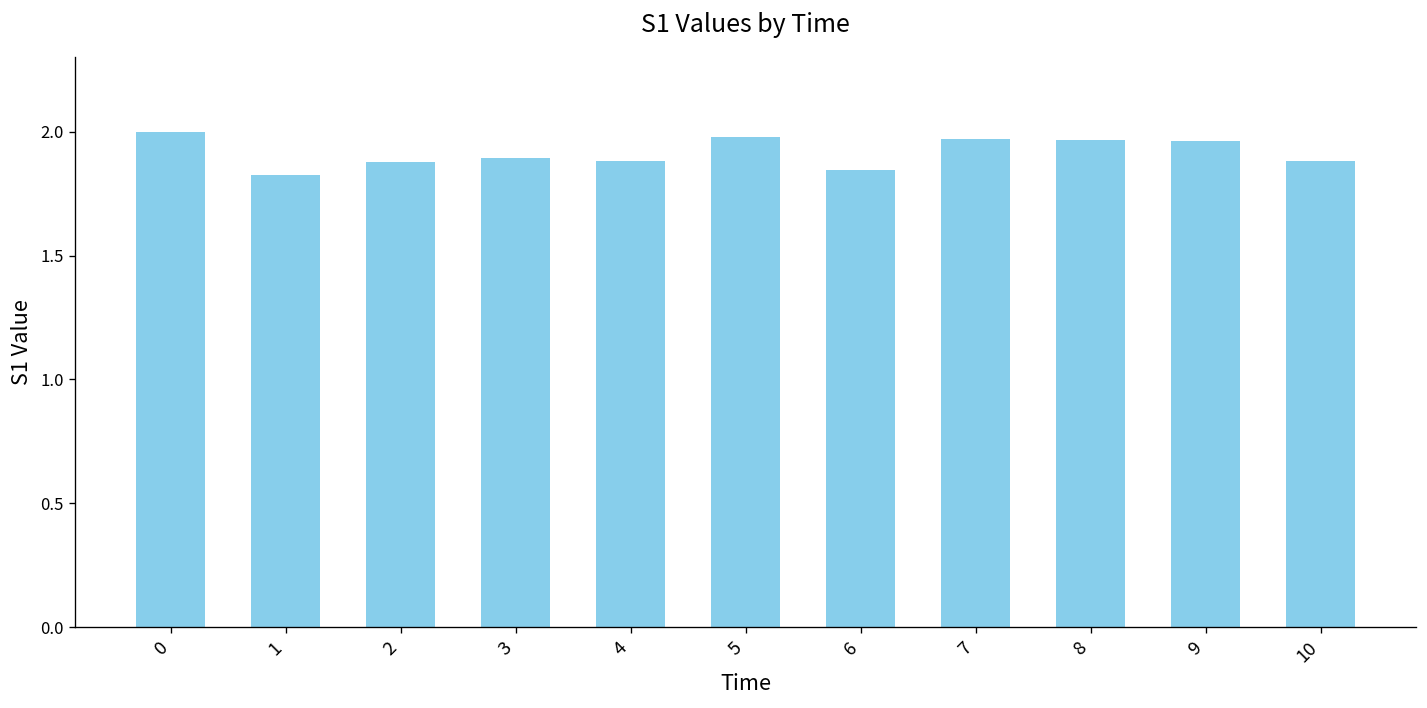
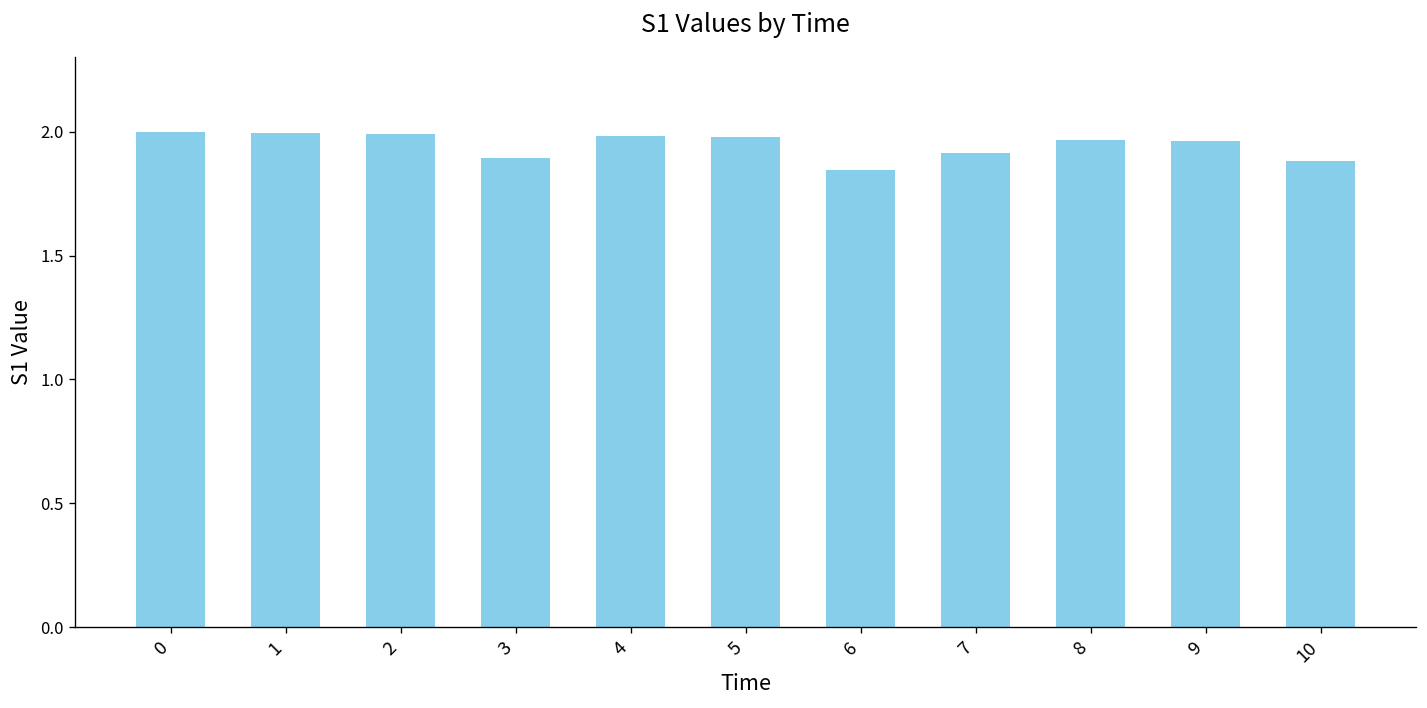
1: 1.83 -> 2.00
2: 1.88 -> 1.99
4: 1.88 -> 1.98
7: 1.97 -> 1.92
